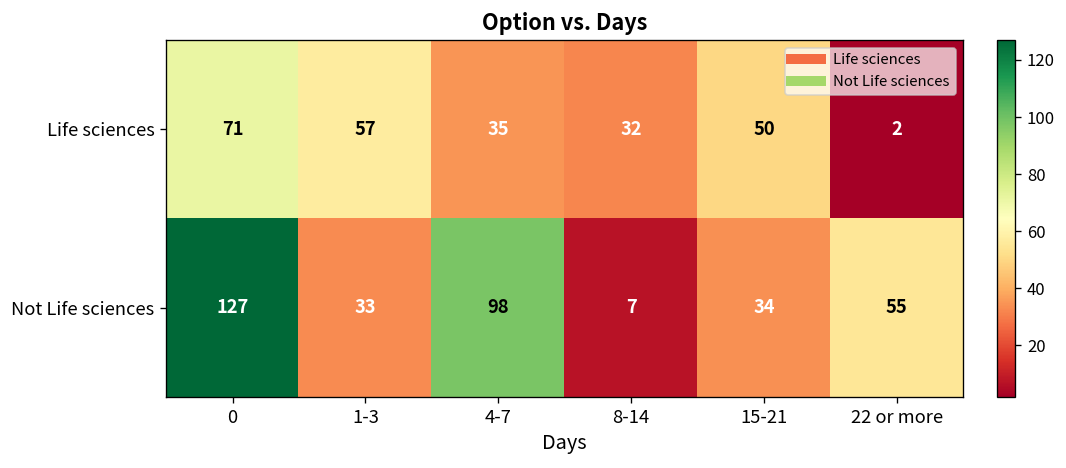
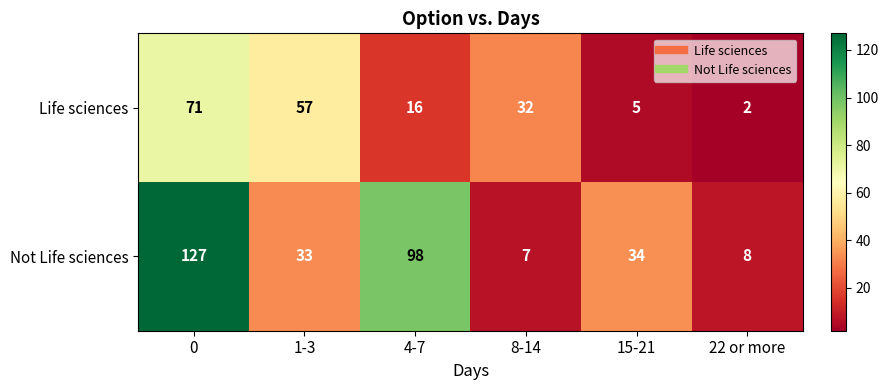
Life sciences, 4-7: 35 -> 16
Life sciences, 15-21: 50 -> 5
Not Life sciences, 22 or more: 55 -> 8
